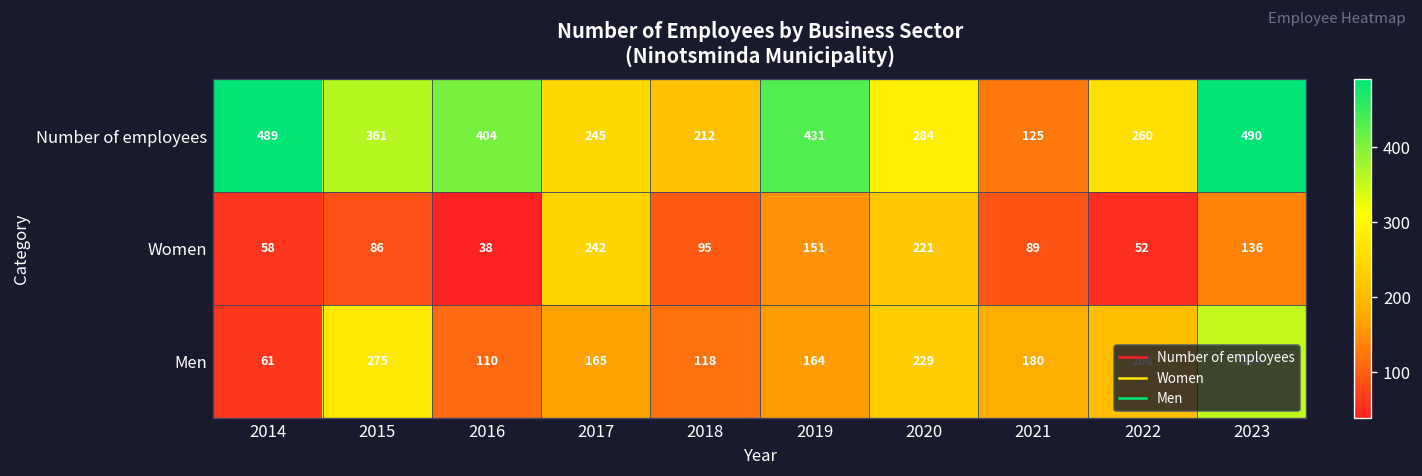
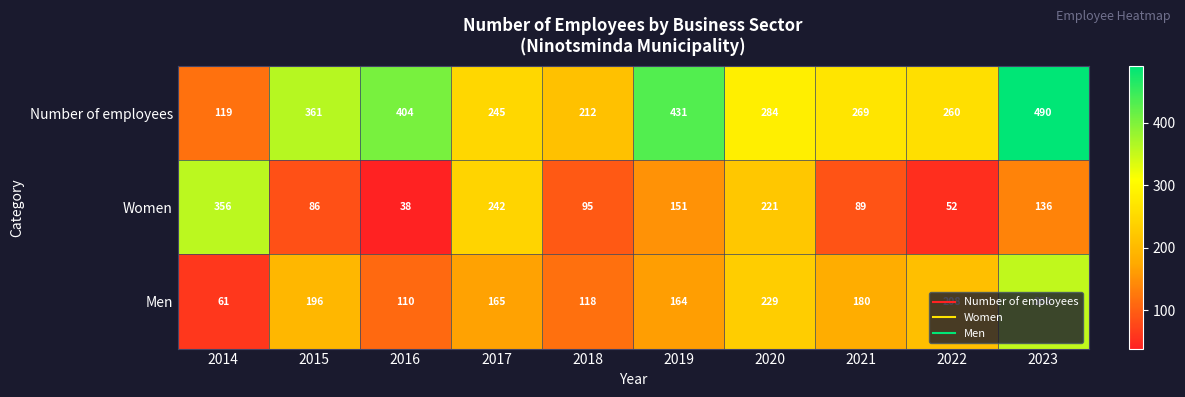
Number of employees, 2014: 489 -> 119
Number of employees, 2021: 125 -> 269
Women, 2014: 58 -> 356
Men, 2015: 275 -> 196
